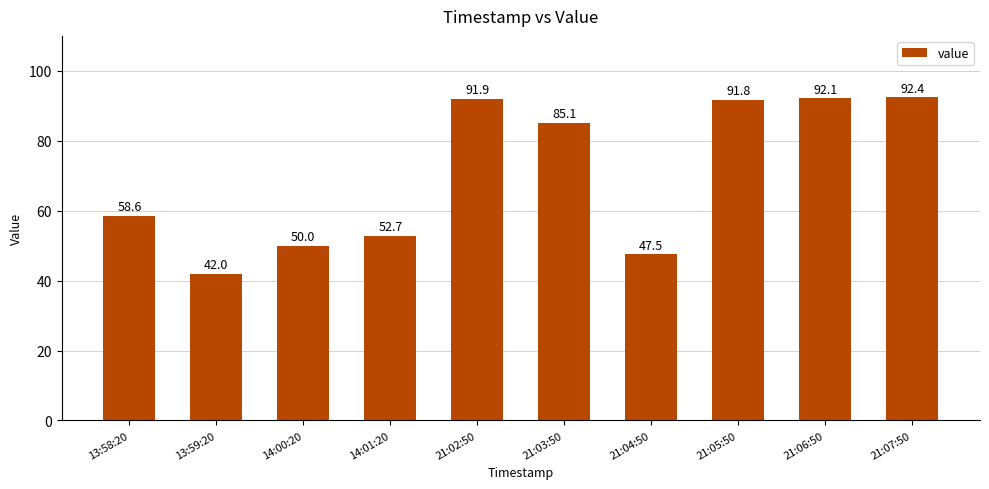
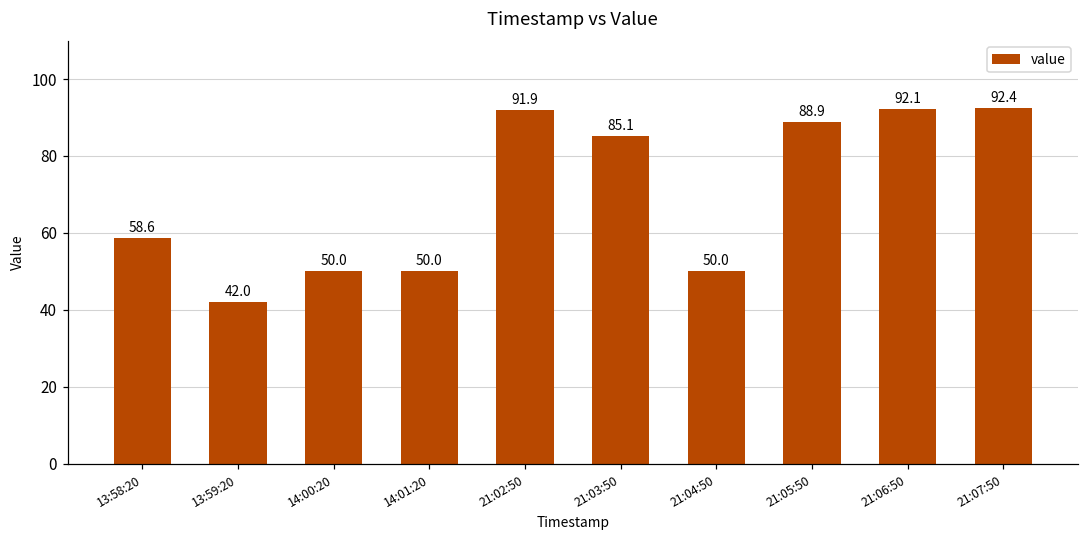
14:01:20: 52.7 -> 50.0
21:04:50: 47.5 -> 50.0
21:05:50: 91.8 -> 88.9
